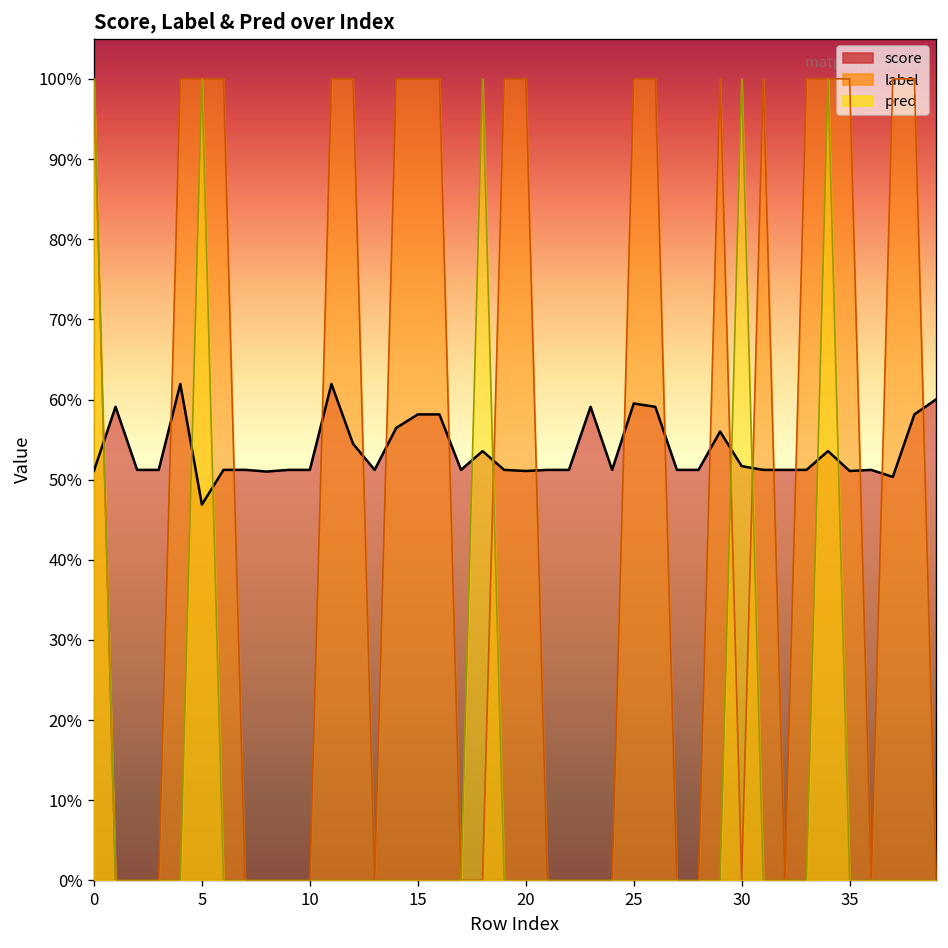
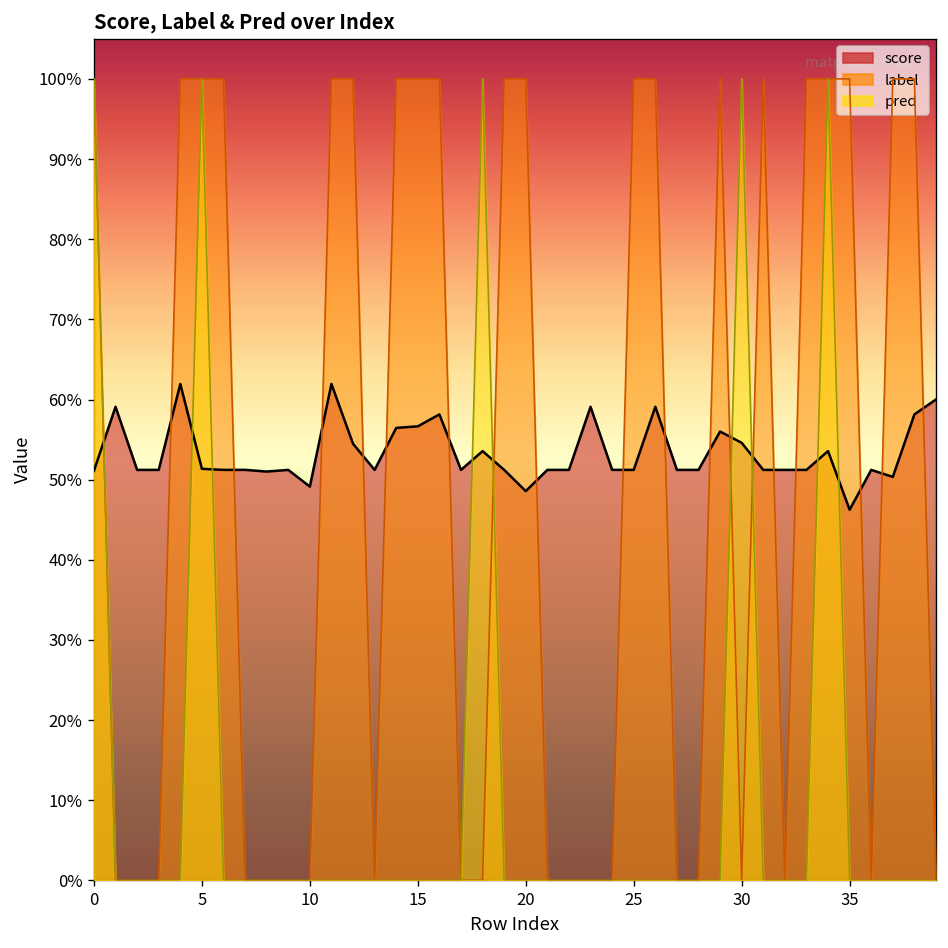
score, 5: 47% -> 51%
score, 10: 51% -> 49%
score, 15: 58% -> 57%
score, 20: 51% -> 49%
score, 25: 60% -> 51%
score, 30: 52% -> 55%
score, 35: 51% -> 46%
